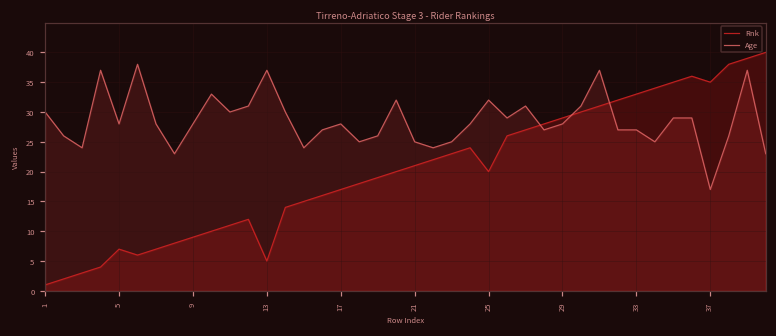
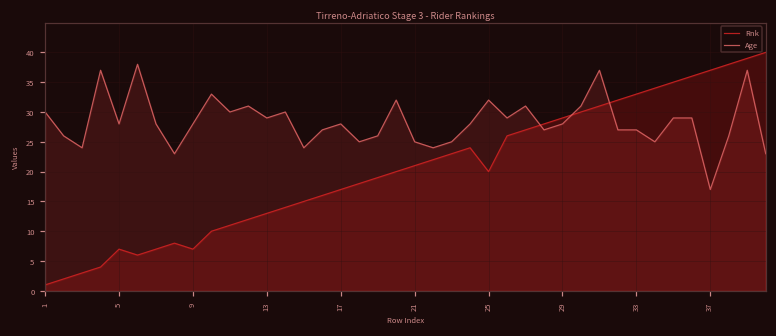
Rnk, 9: 9 -> 7
Rnk, 13: 5 -> 13
Age, 13: 37 -> 29
Rnk, 37: 35 -> 37
